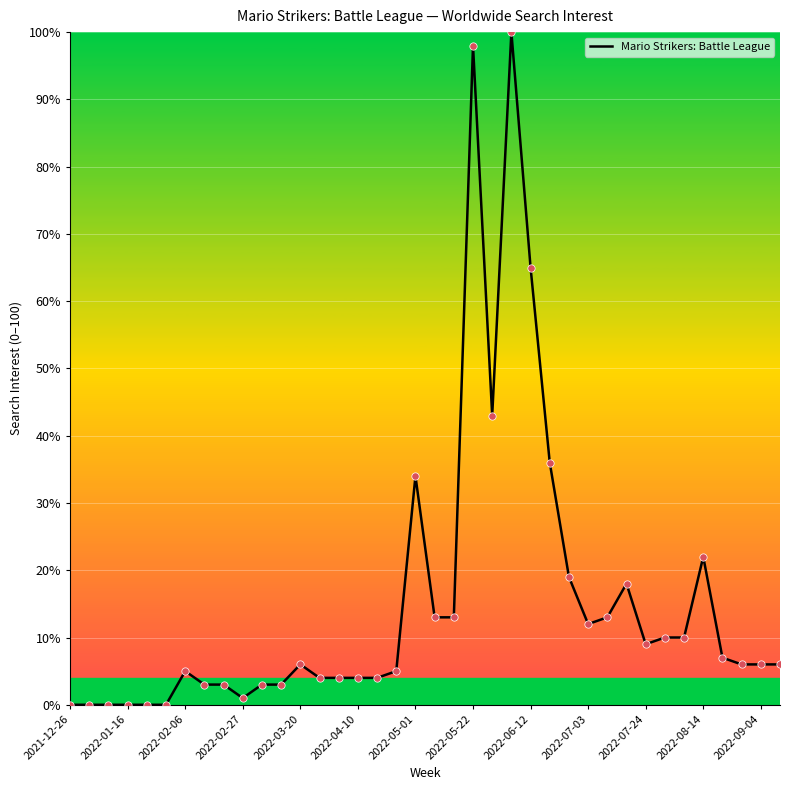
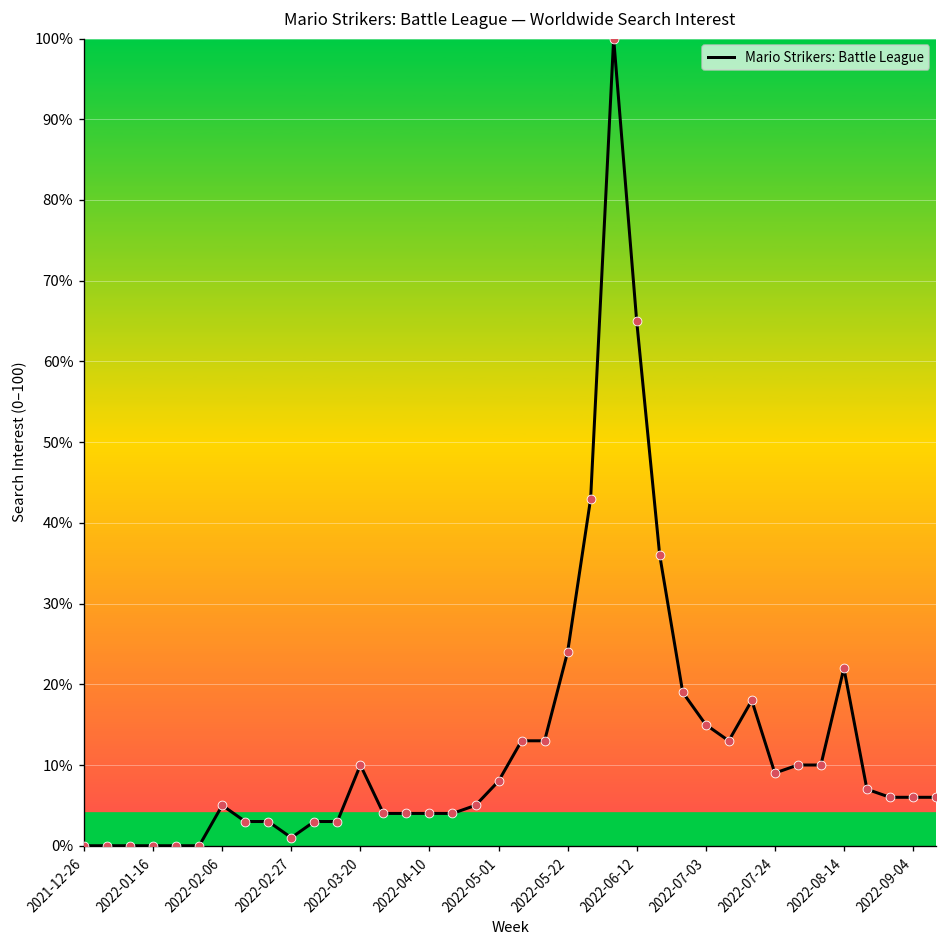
2022-03-20: 6% -> 10%
2022-05-01: 34% -> 8%
2022-05-22: 98% -> 24%
2022-07-03: 12% -> 15%
